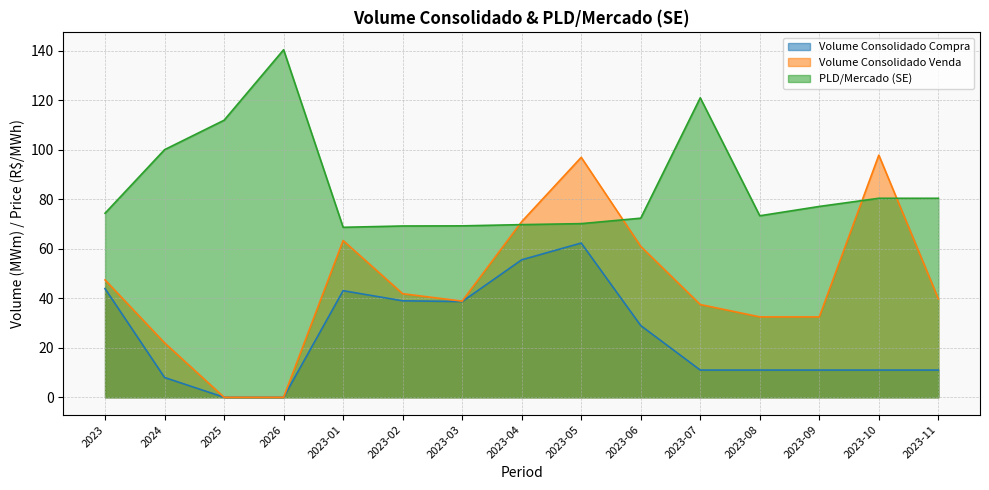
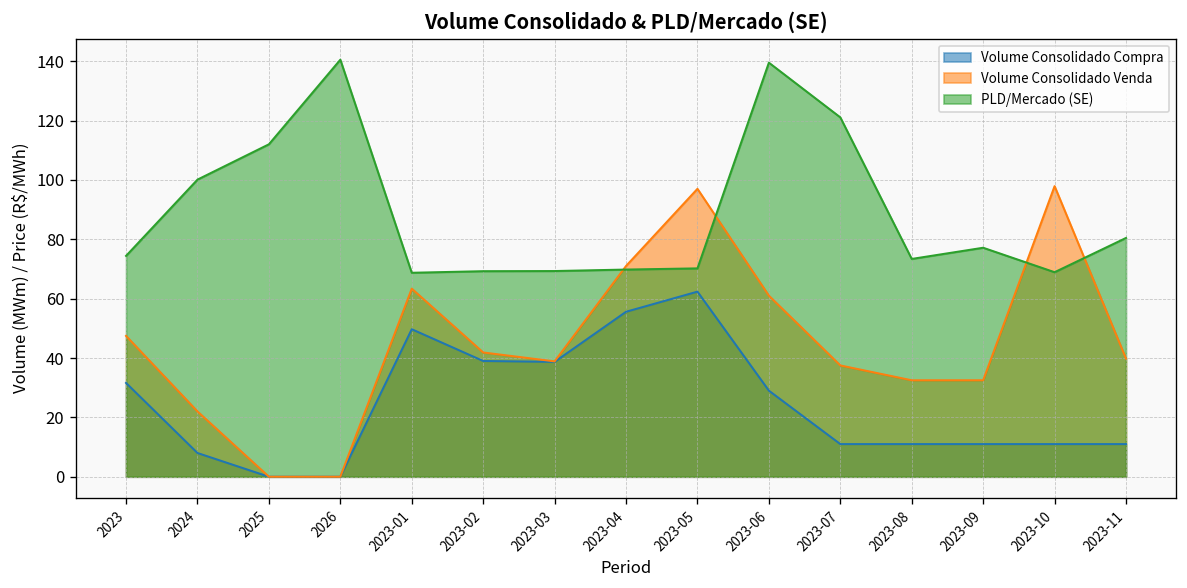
Volume Consolidado Compra, 2023: 44 -> 32
Volume Consolidado Compra, 2023-01: 43 -> 50
PLD/Mercado (SE), 2023-06: 72 -> 140
PLD/Mercado (SE), 2023-10: 80 -> 69
